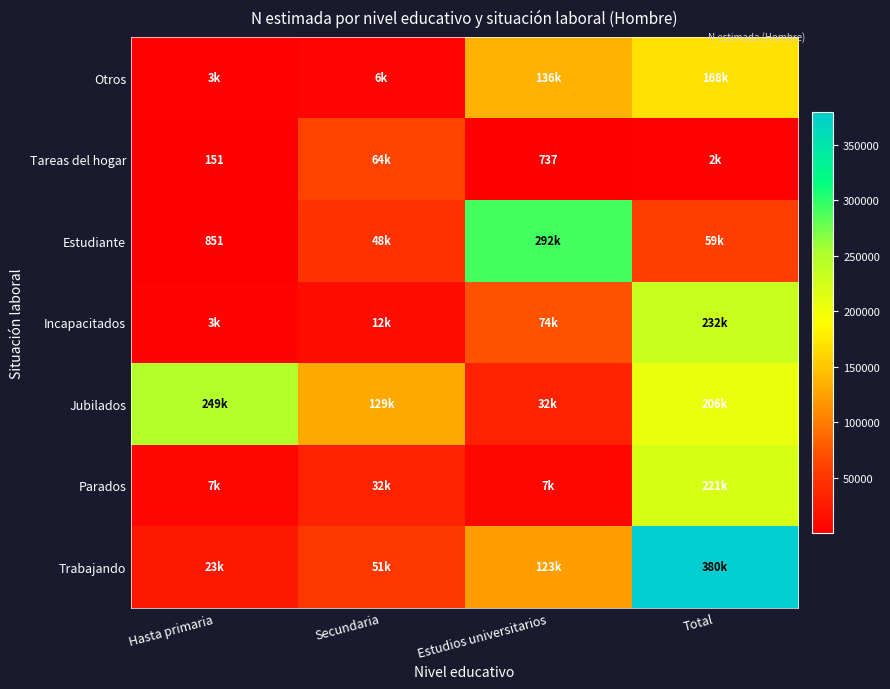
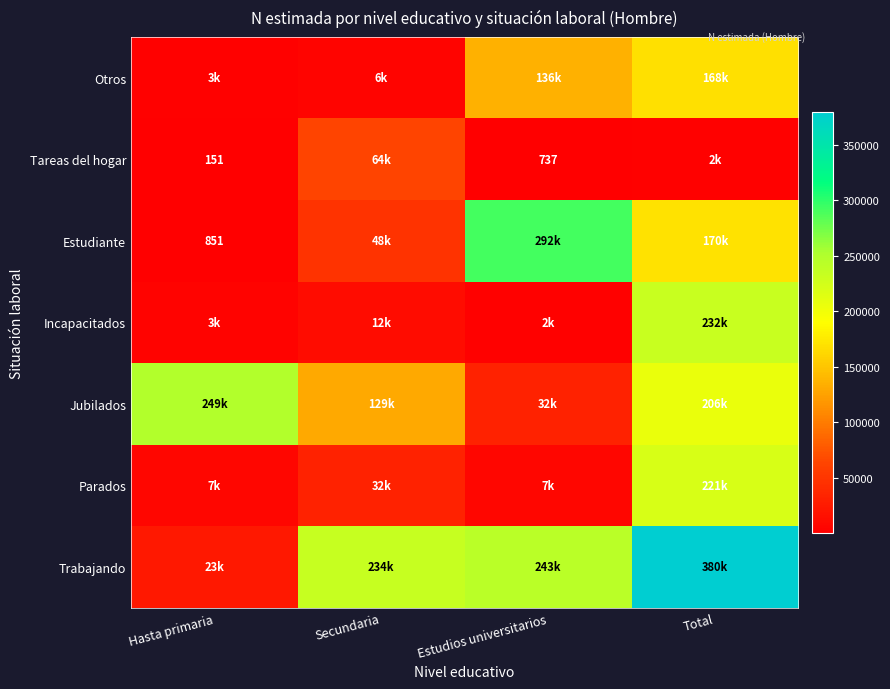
Estudiante, Total: 59k -> 170k
Incapacitados, Estudios universitarios: 74k -> 2k
Trabajando, Secundaria: 51k -> 234k
Trabajando, Estudios universitarios: 123k -> 243k
